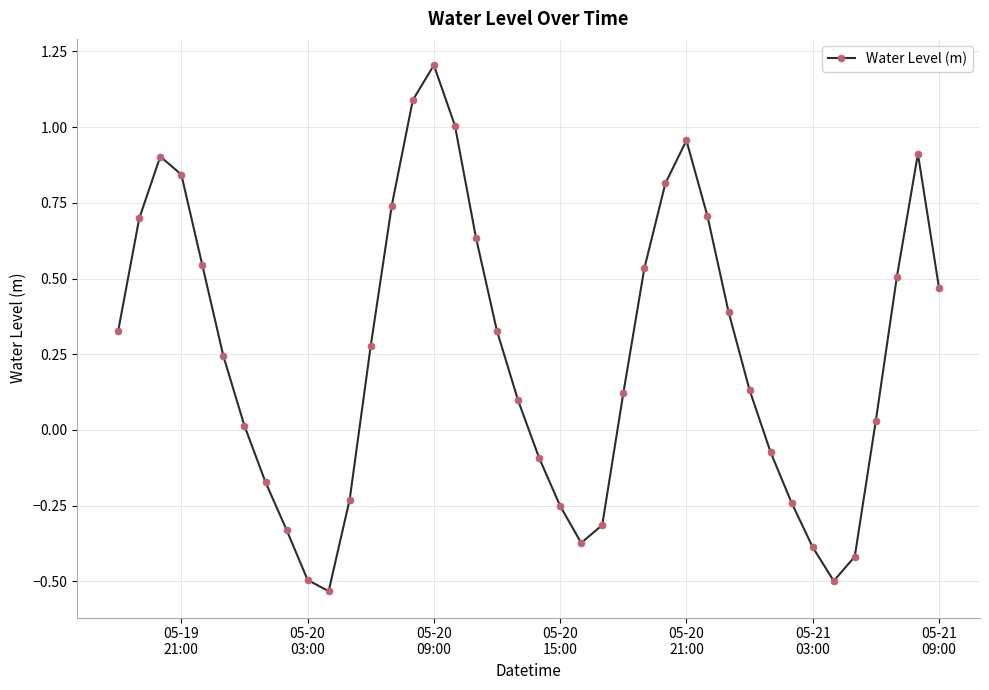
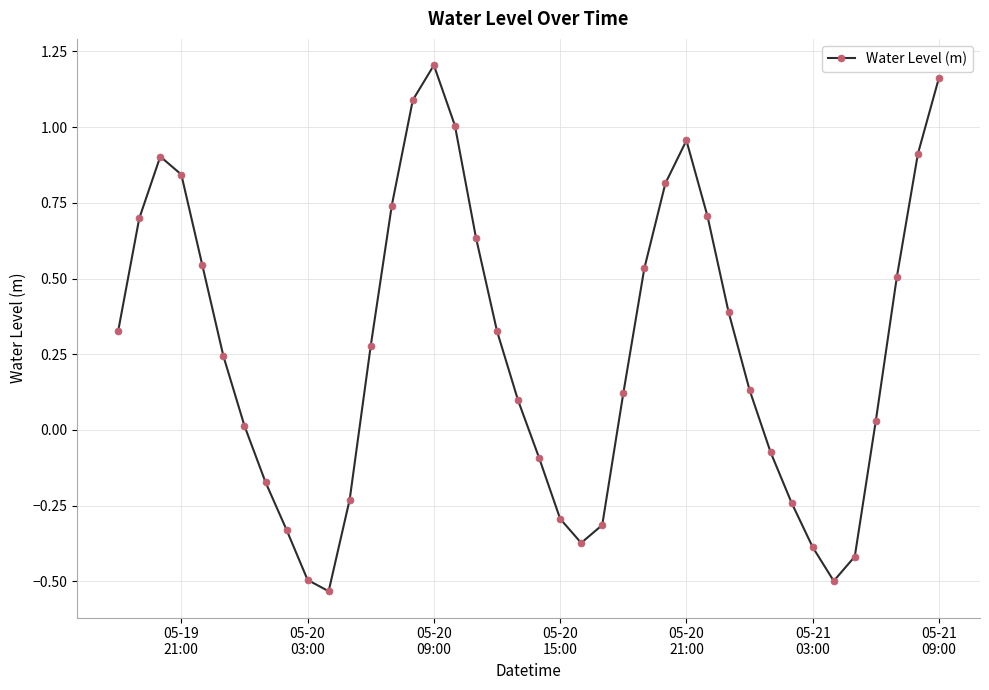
05-20 15:00: -0.25 -> -0.29
05-21 09:00: 0.47 -> 1.16
